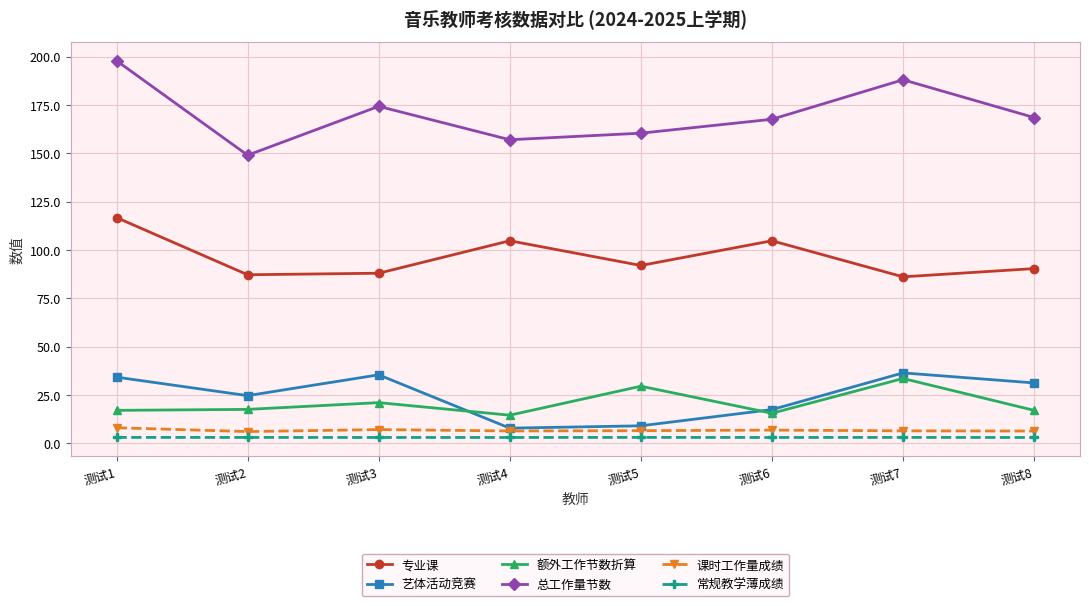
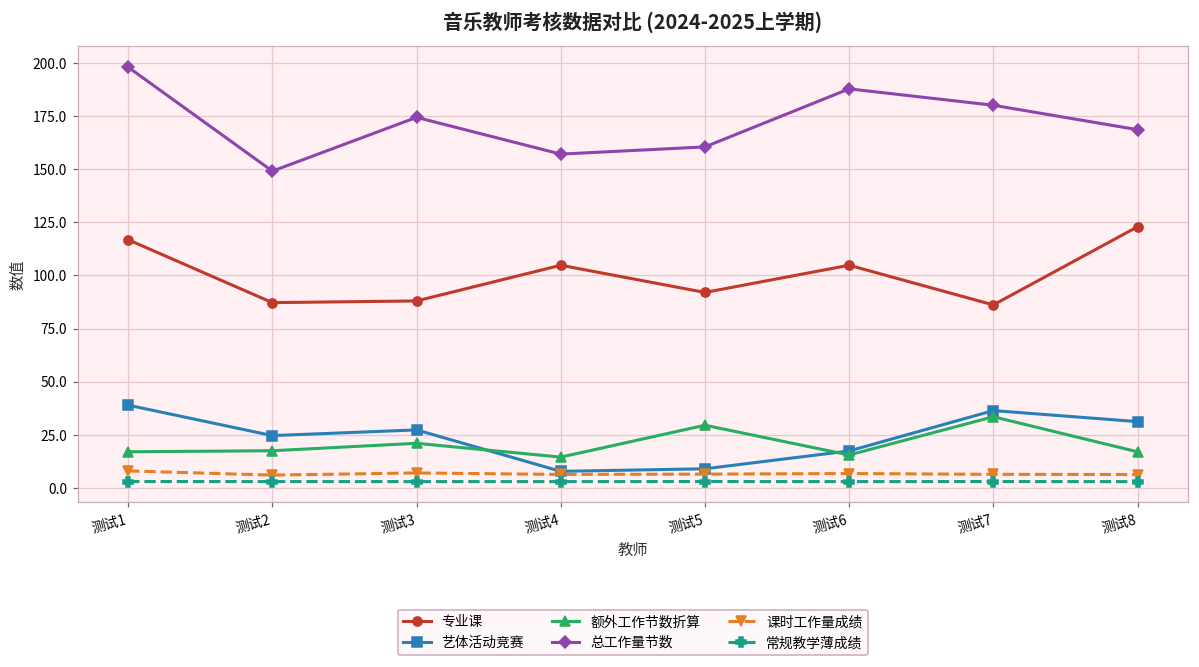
艺体活动竞赛, 测试1: 34 -> 39
艺体活动竞赛, 测试3: 35 -> 27
总工作量节数, 测试6: 168 -> 188
总工作量节数, 测试7: 188 -> 180
专业课, 测试8: 90 -> 123
